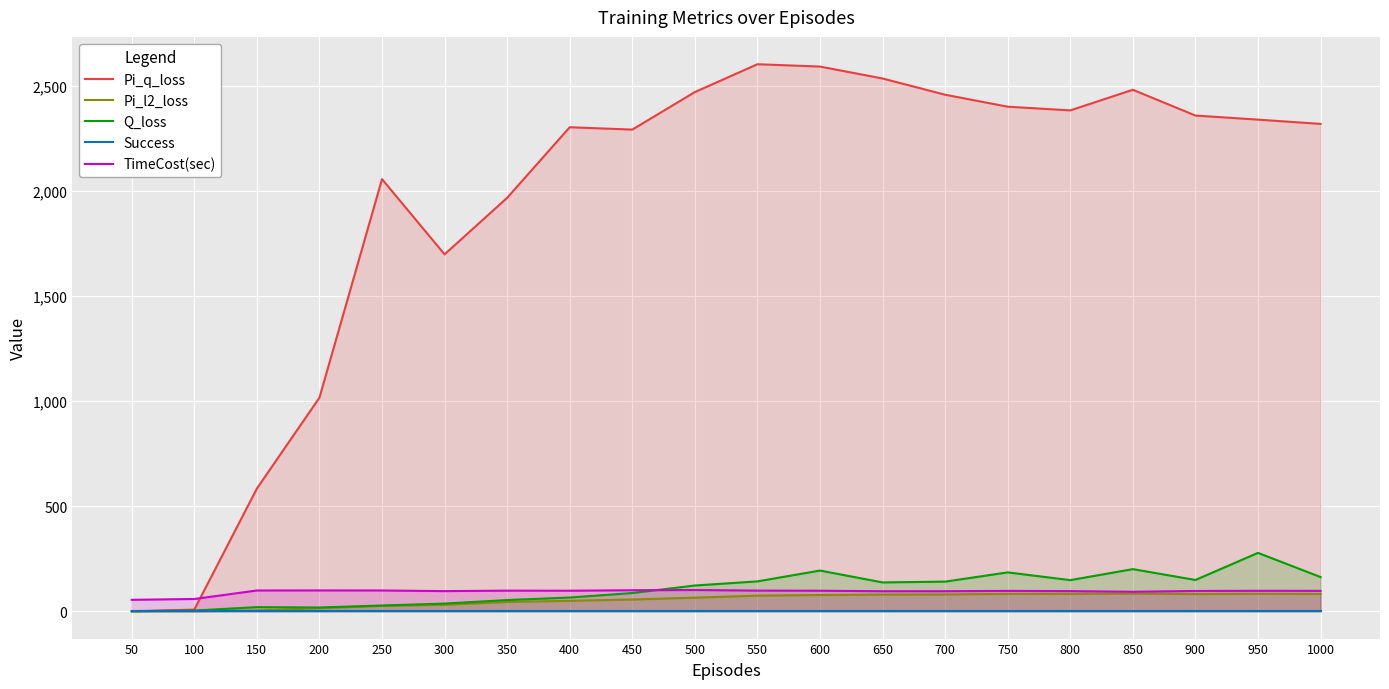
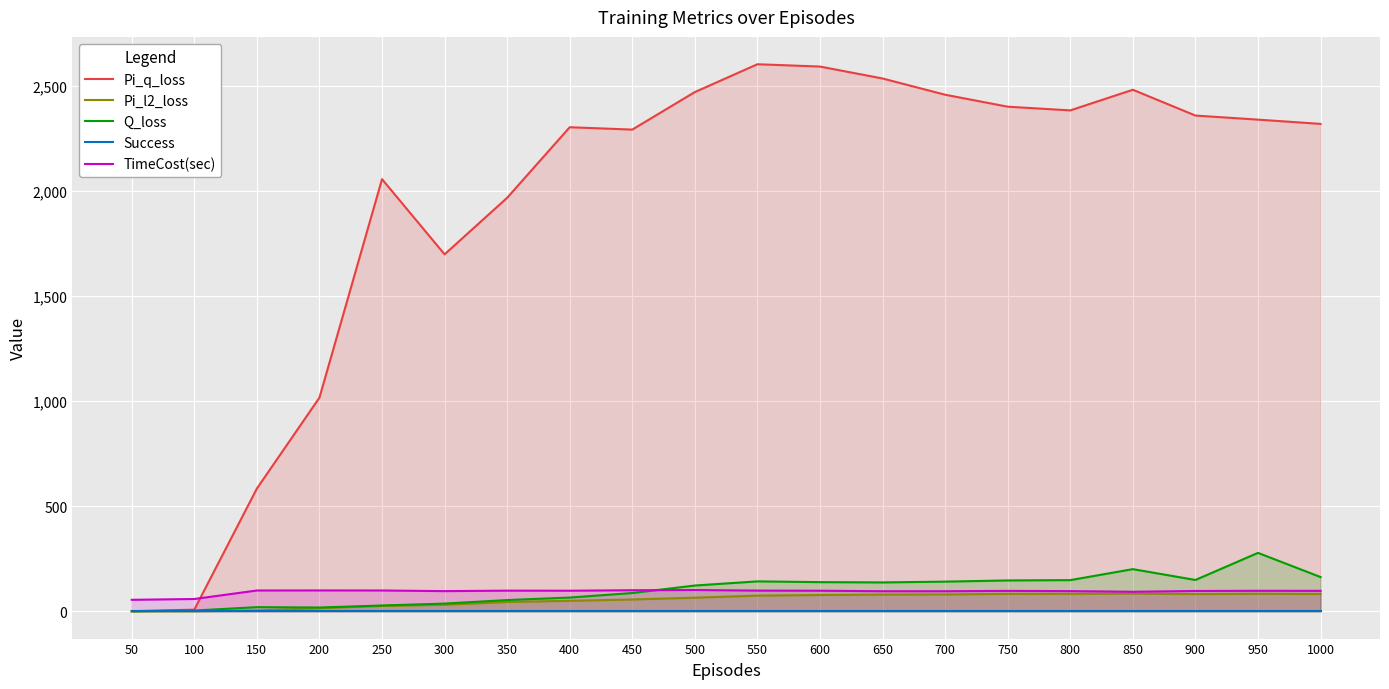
Q_loss, 600: 190 -> 140
Q_loss, 750: 180 -> 150
